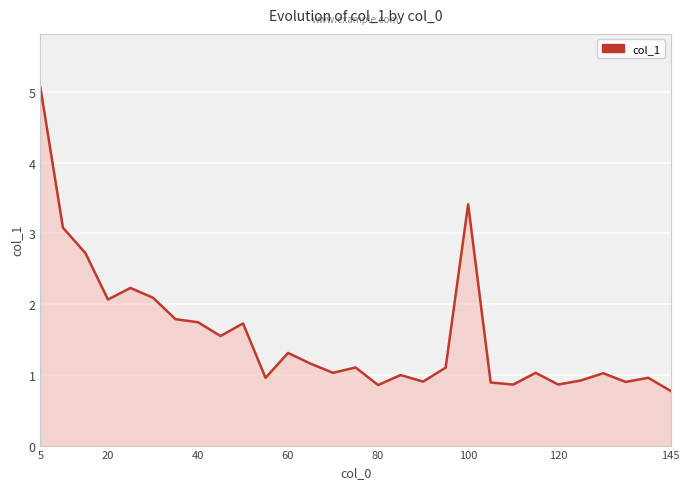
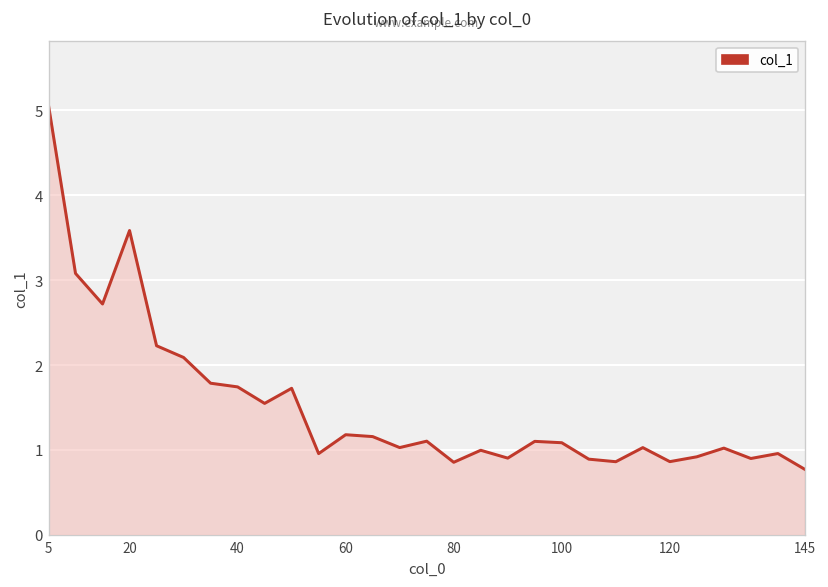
20: 2.1 -> 3.6
60: 1.3 -> 1.2
100: 3.4 -> 1.1
